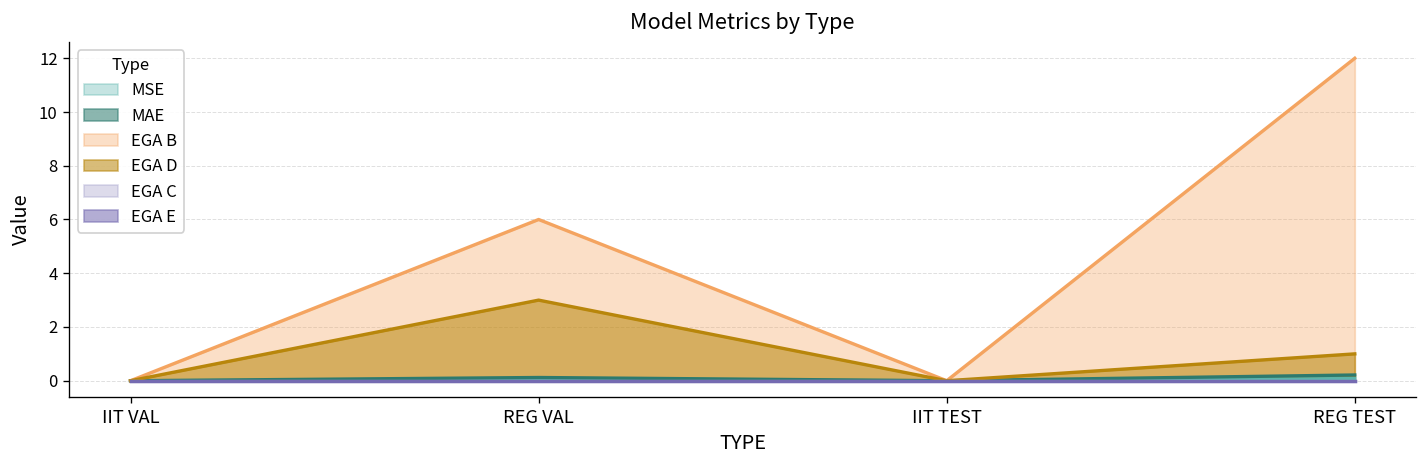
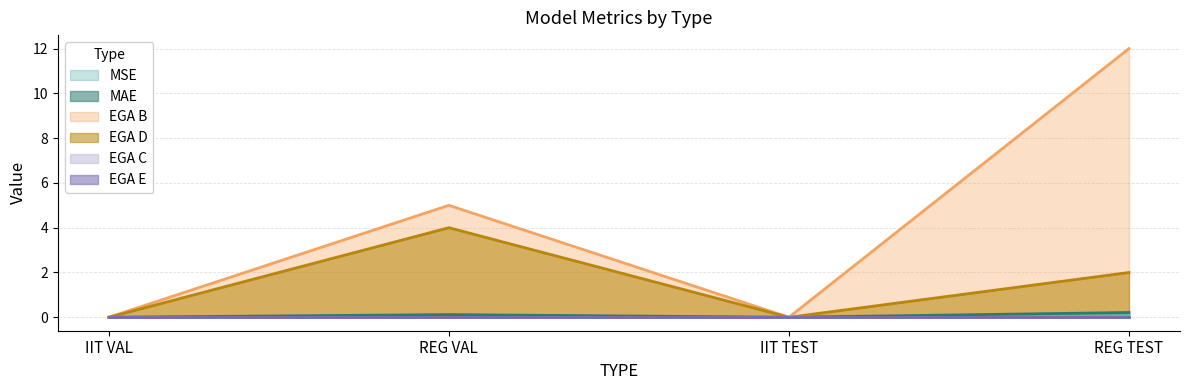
EGA B, REG VAL: 6 -> 5
EGA D, REG VAL: 3 -> 4
EGA D, REG TEST: 1 -> 2
